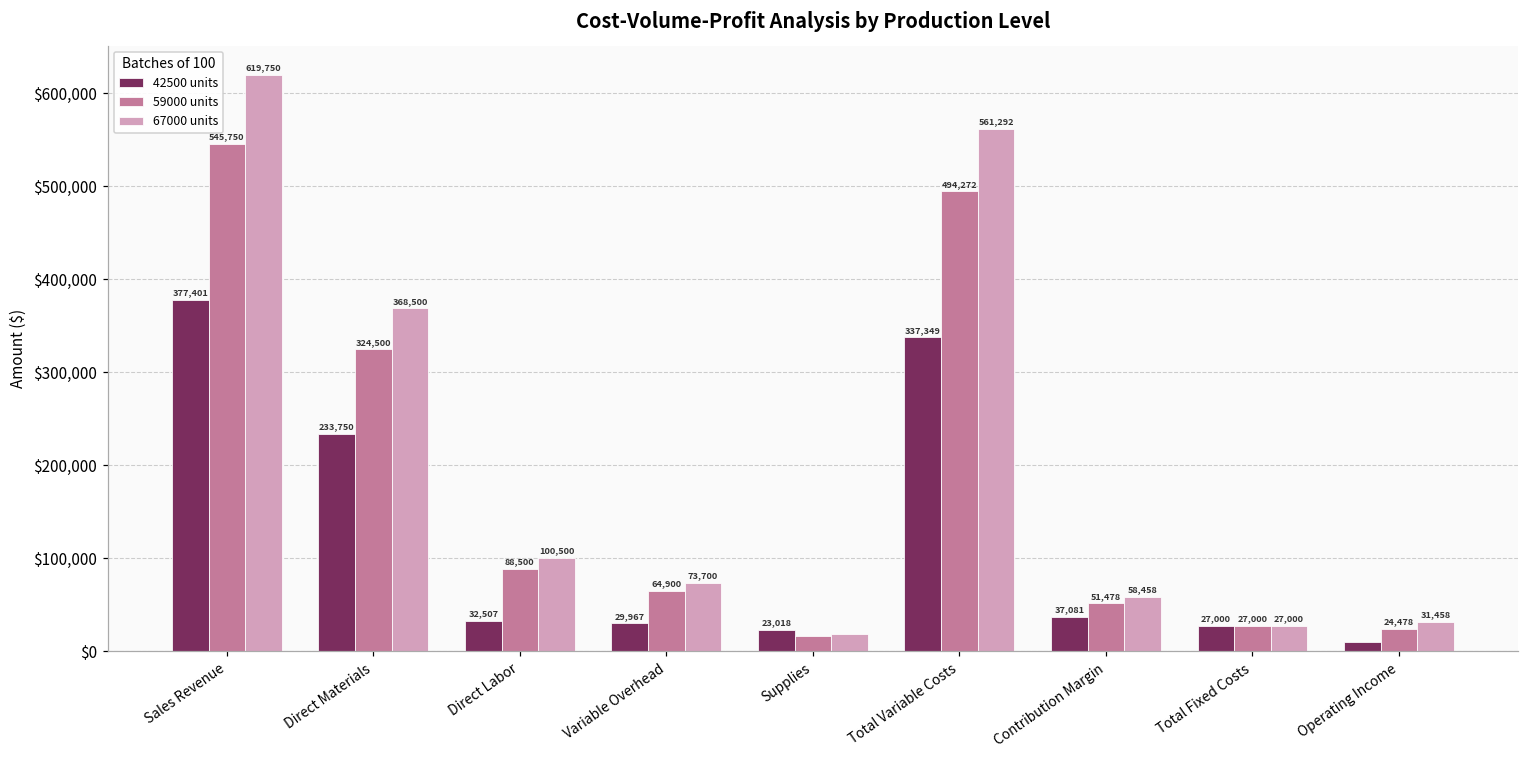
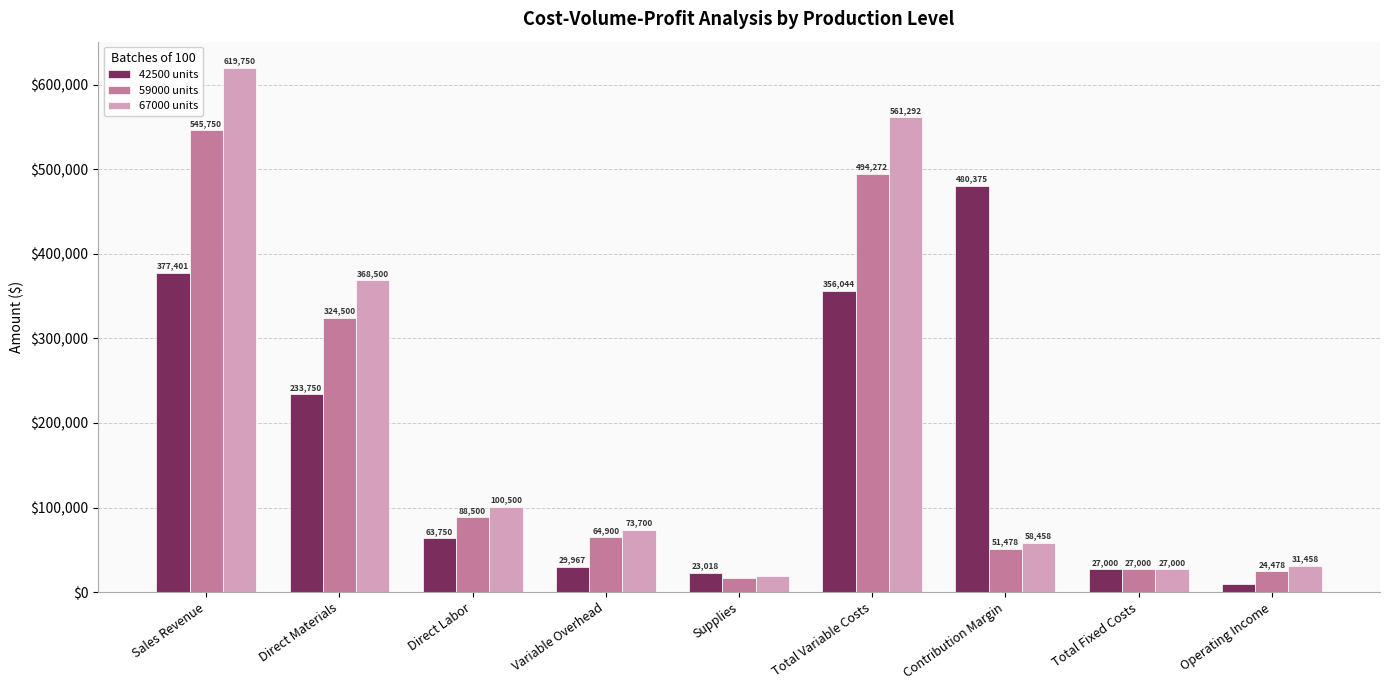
42500 units, Direct Labor: 32,507 -> 63,750
42500 units, Total Variable Costs: 337,349 -> 356,044
42500 units, Contribution Margin: 37,081 -> 480,375
